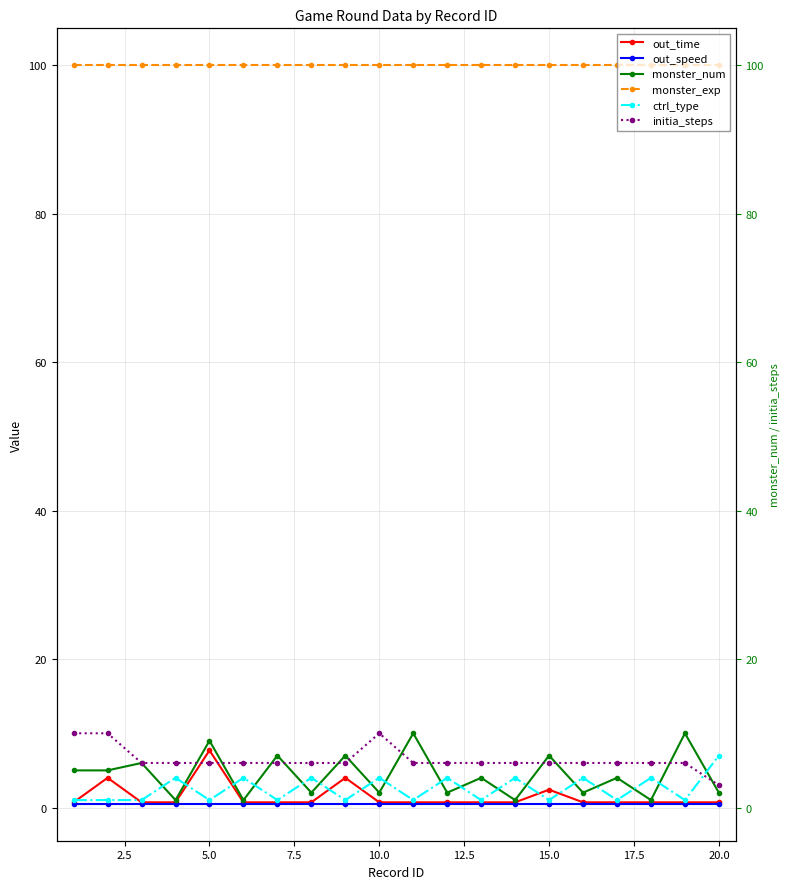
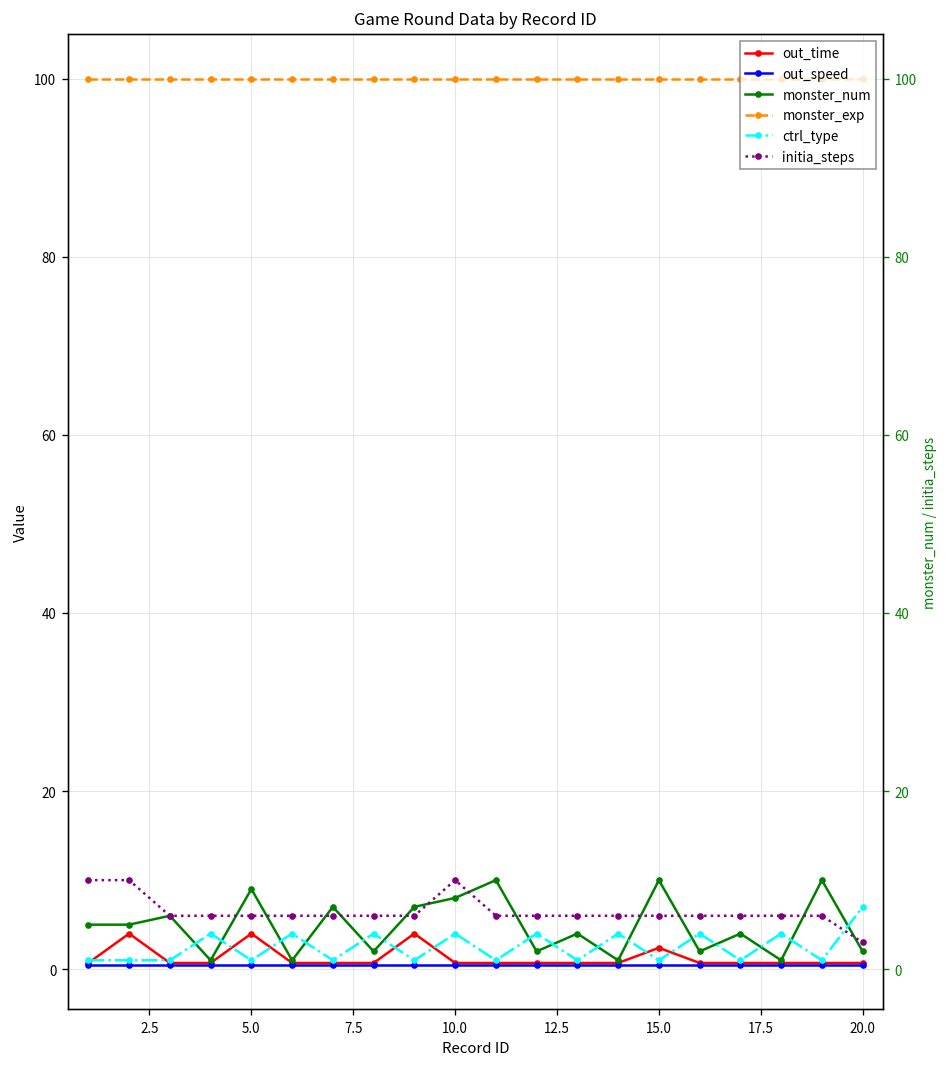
out_time, 5.0: 8 -> 4
monster_num, 10.0: 2 -> 8
monster_num, 15.0: 7 -> 10
